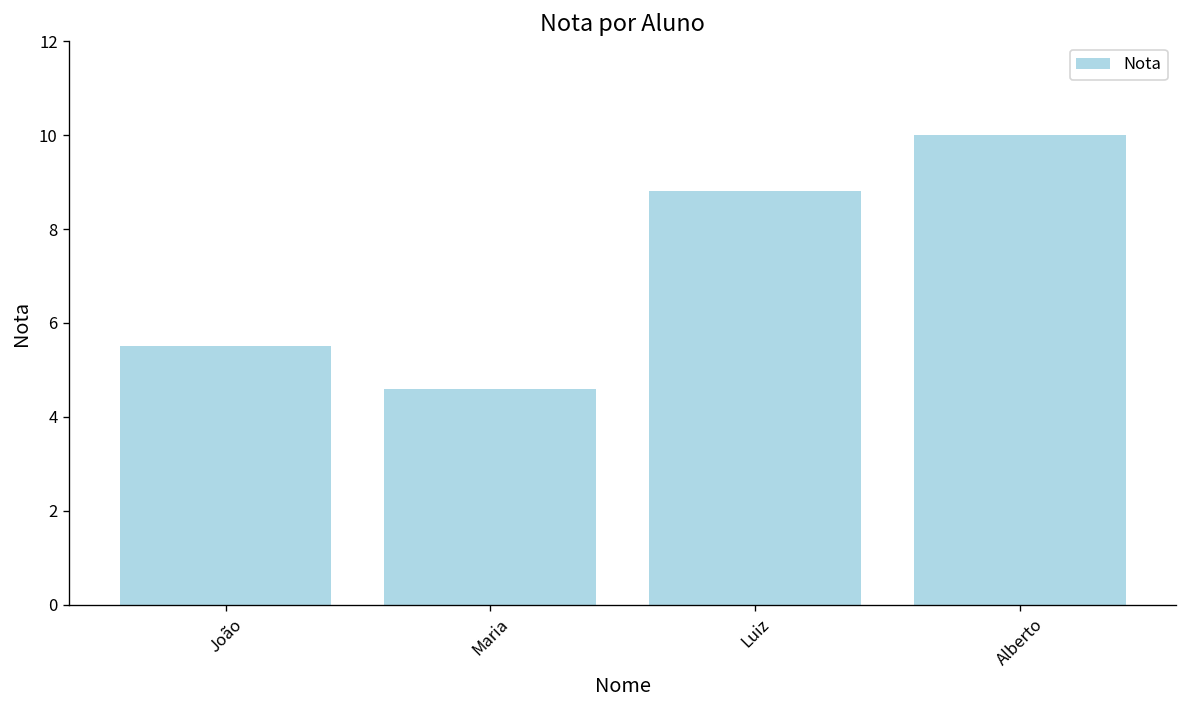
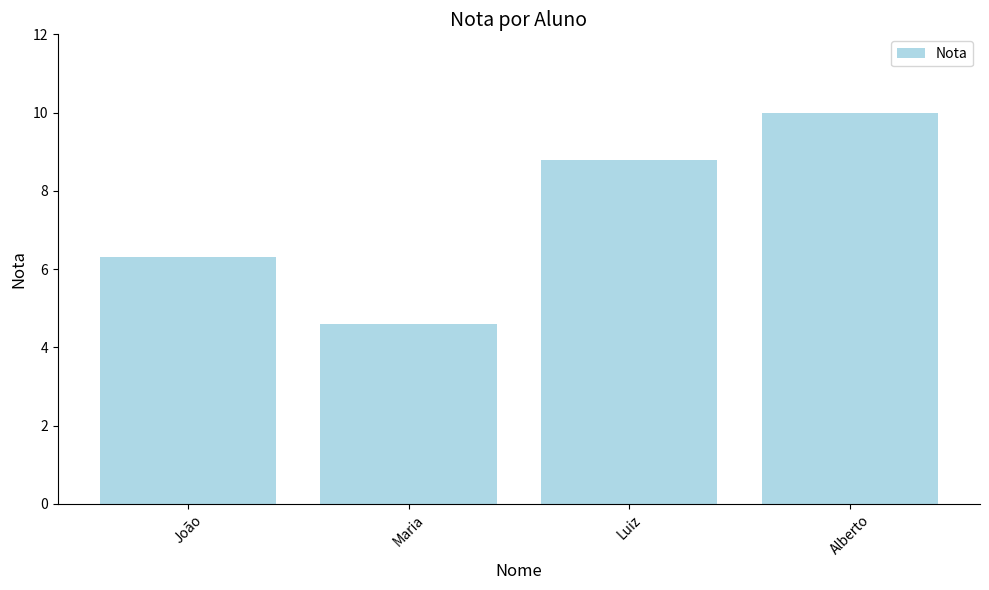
João: 5.5 -> 6.3
